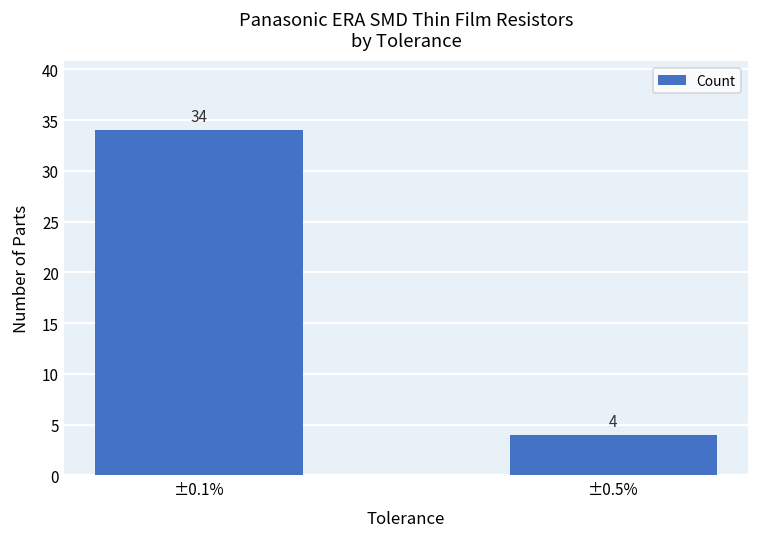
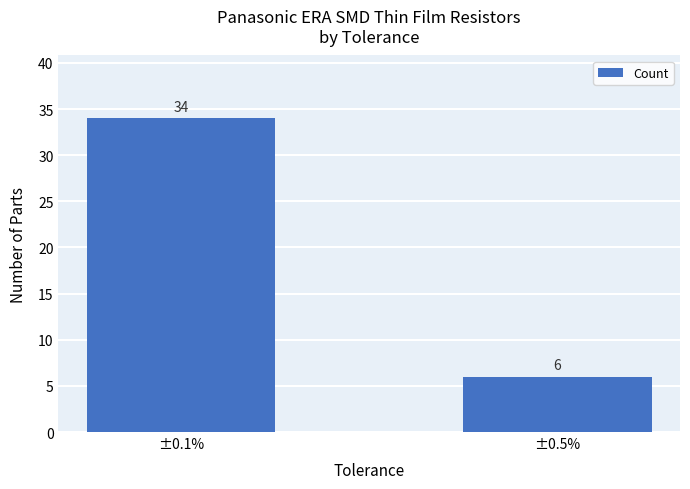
±0.5%: 4 -> 6
